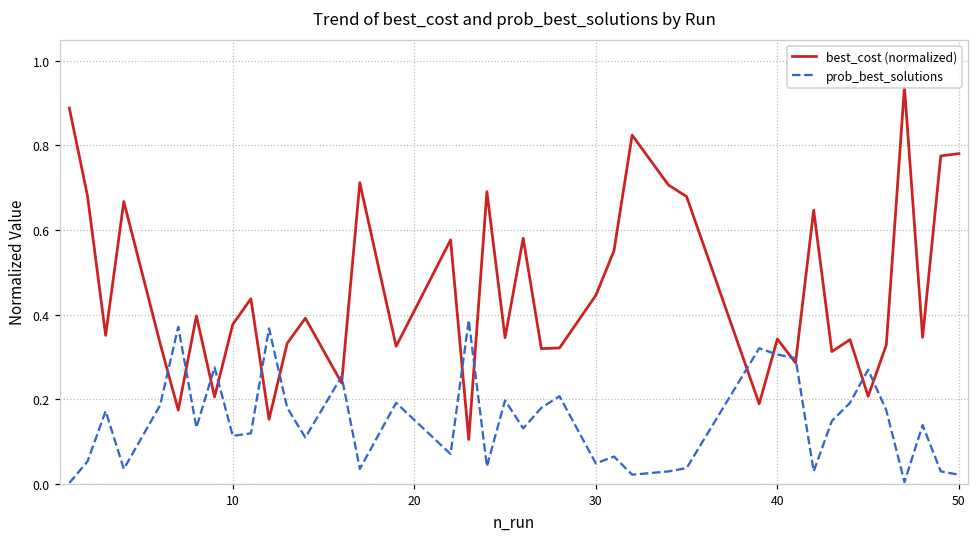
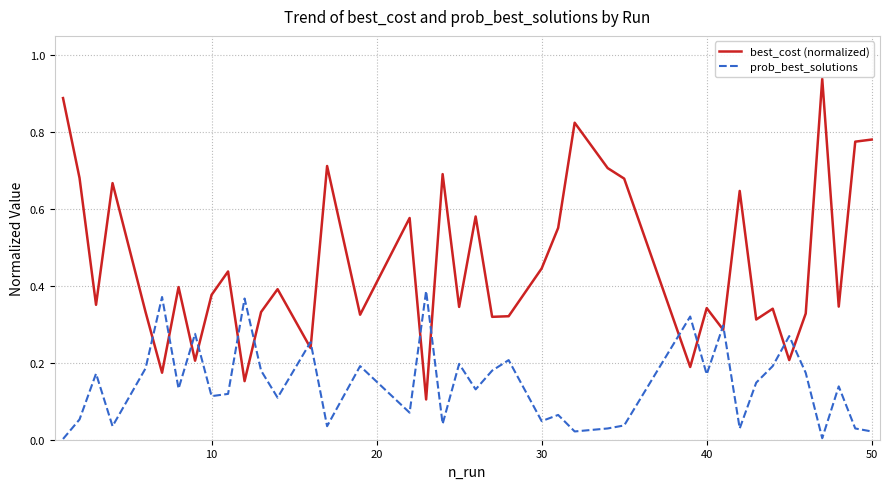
prob_best_solutions, 40: 0.31 -> 0.17
